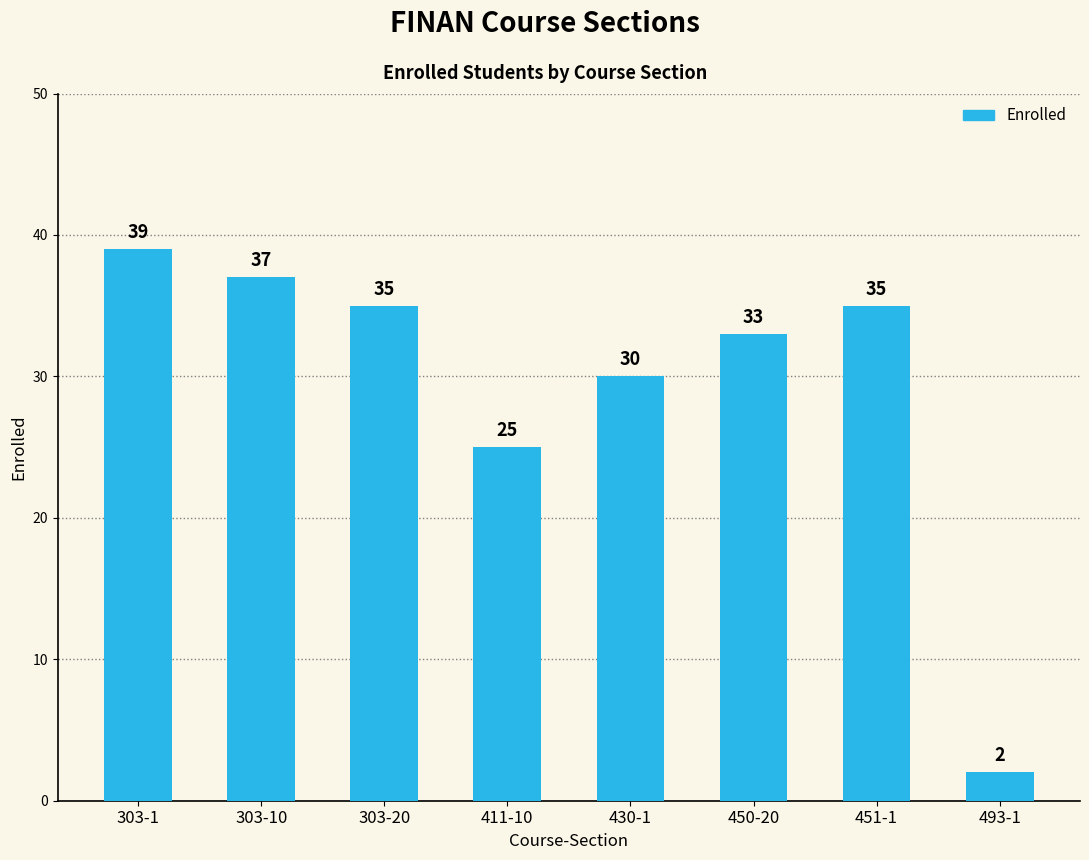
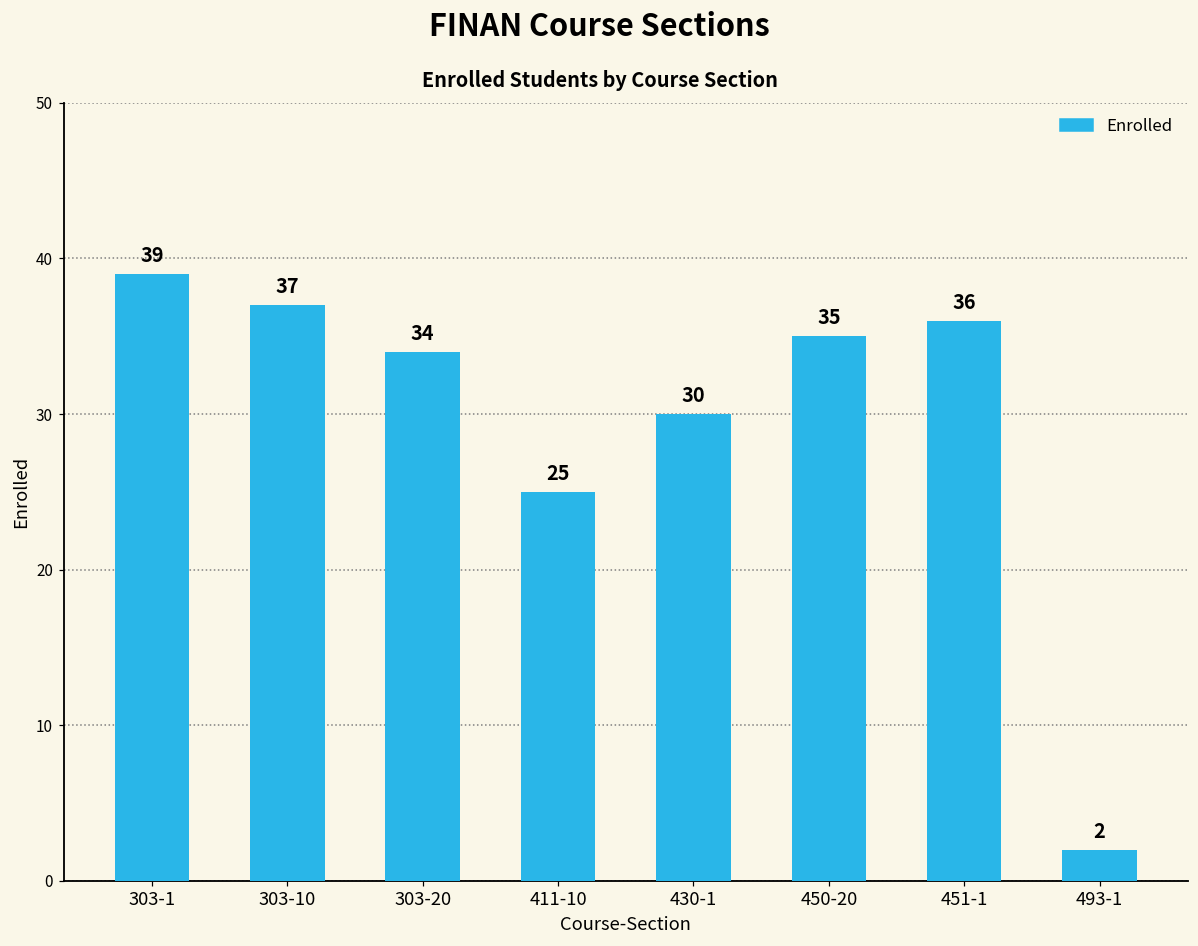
303-20: 35 -> 34
450-20: 33 -> 35
451-1: 35 -> 36
